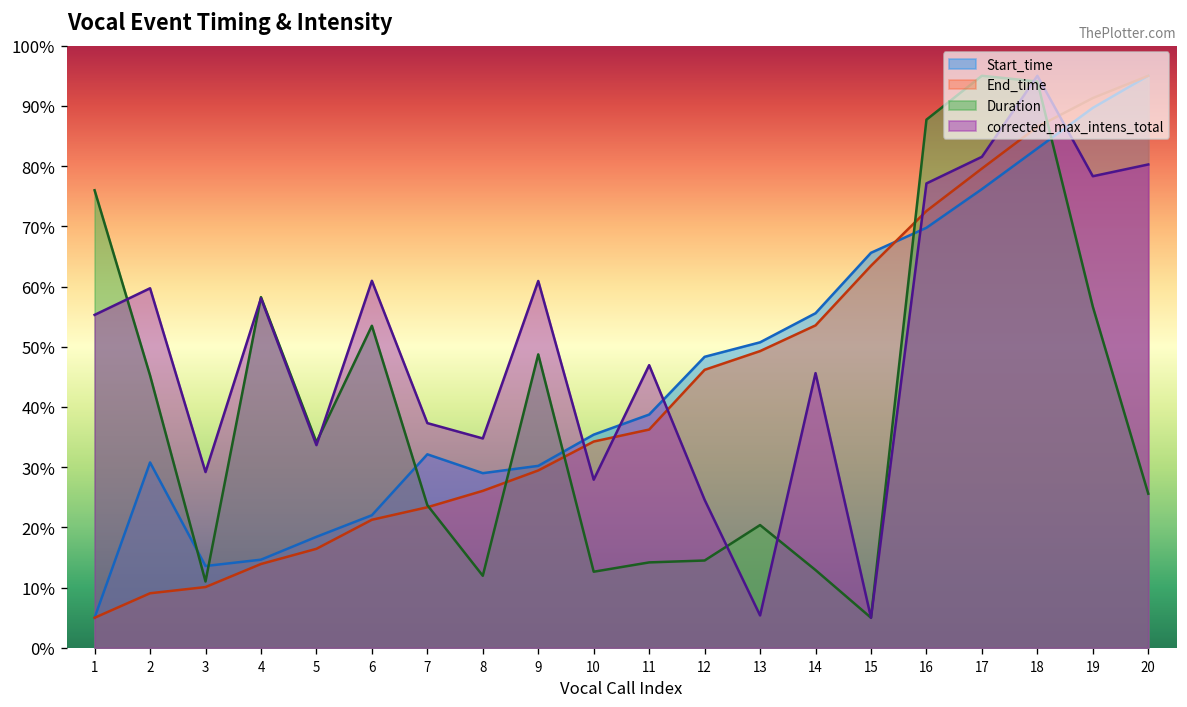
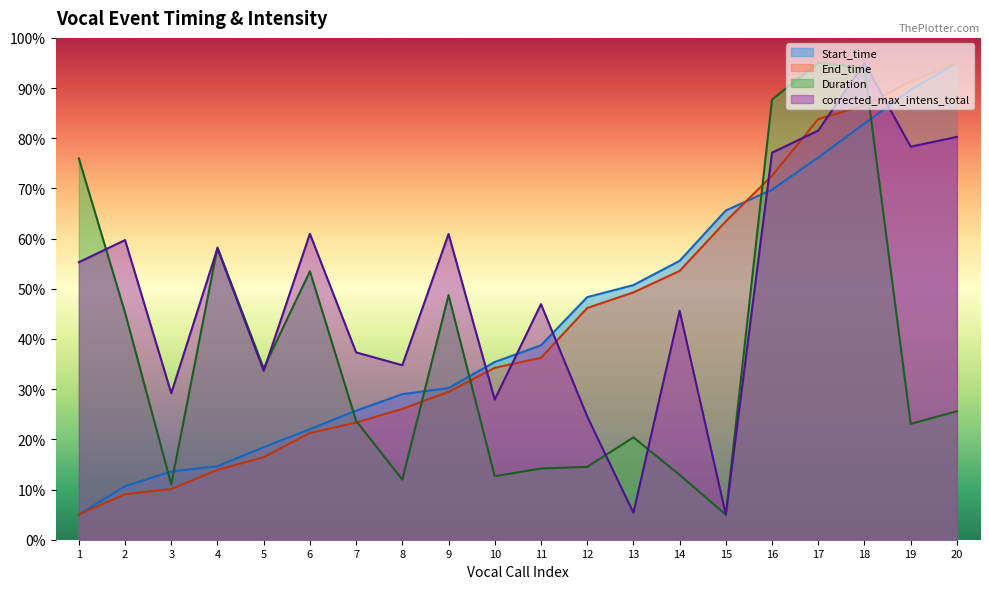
Start_time, 2: 31% -> 11%
Start_time, 7: 32% -> 26%
End_time, 17: 80% -> 84%
Duration, 19: 57% -> 23%
